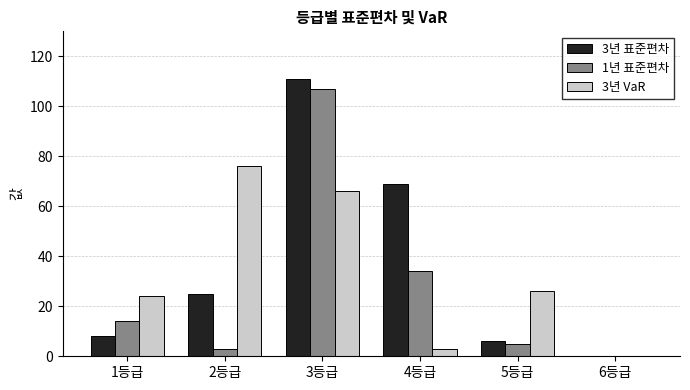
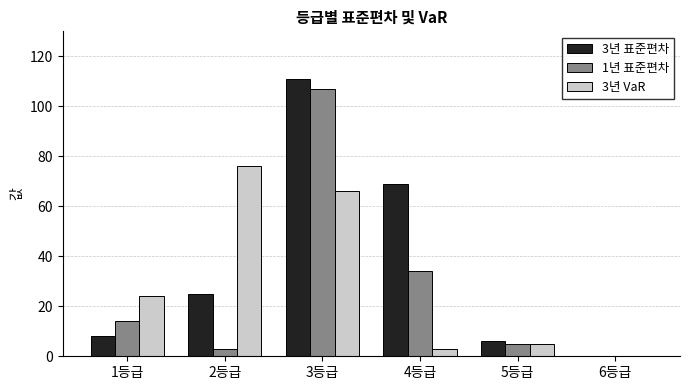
3년 VaR, 5등급: 26 -> 5
